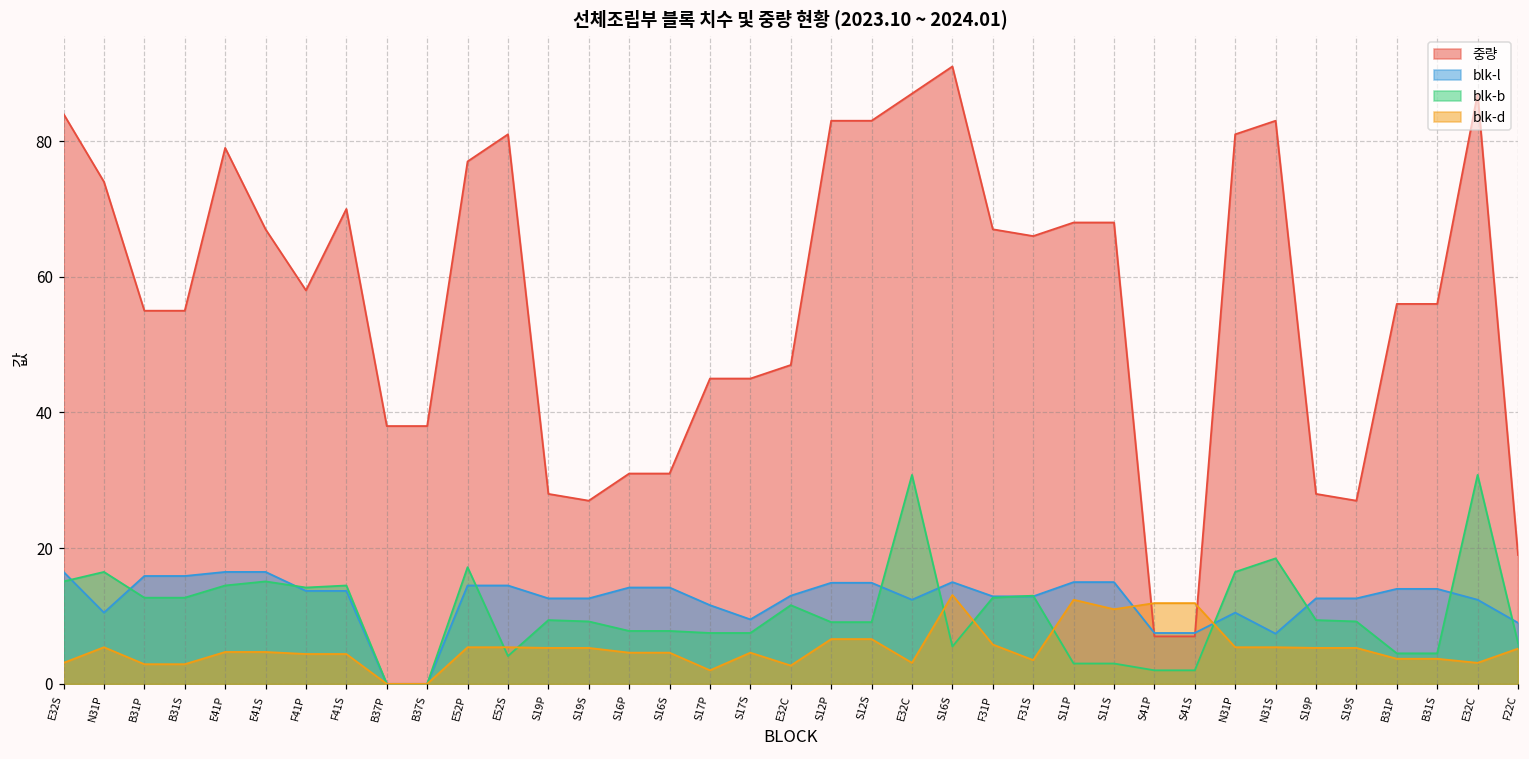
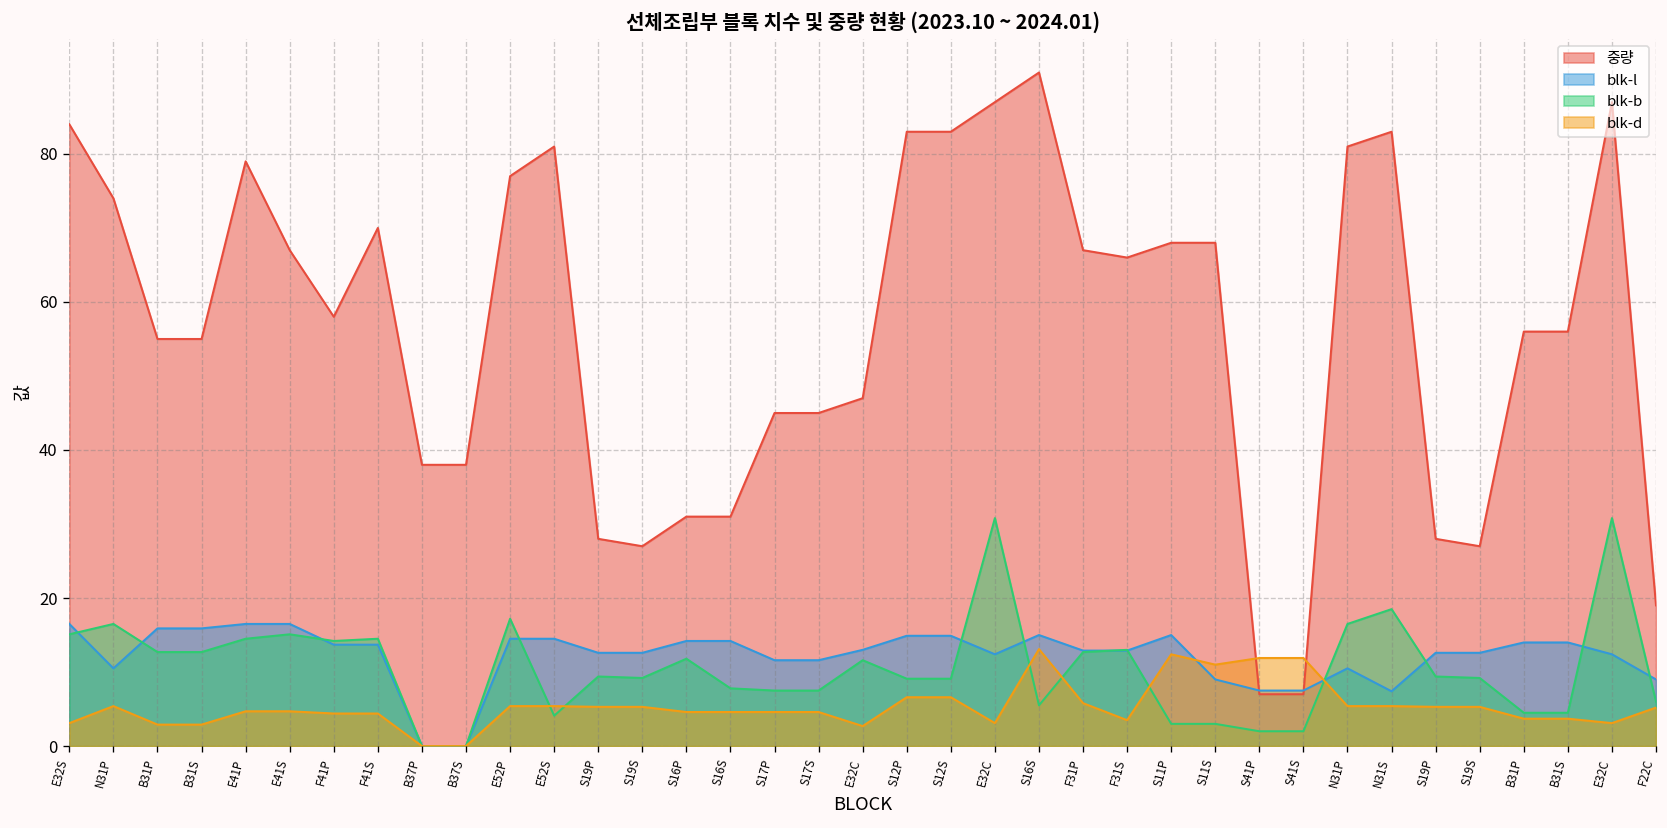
blk-b, S16P: 8 -> 12
blk-d, S17P: 2 -> 5
blk-l, S17S: 10 -> 12
blk-l, S11S: 15 -> 9
